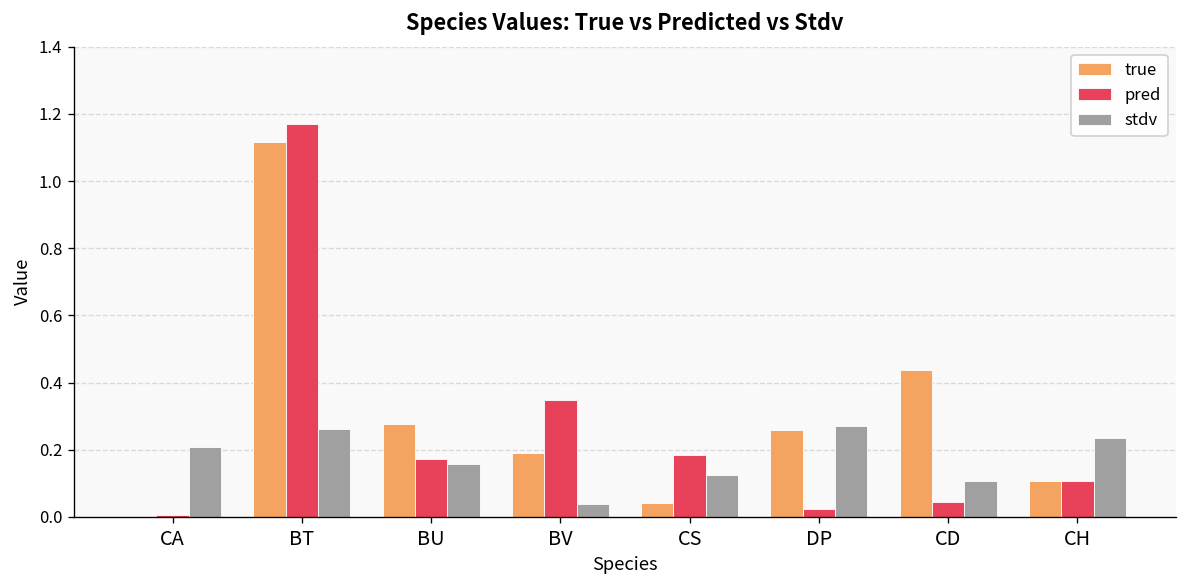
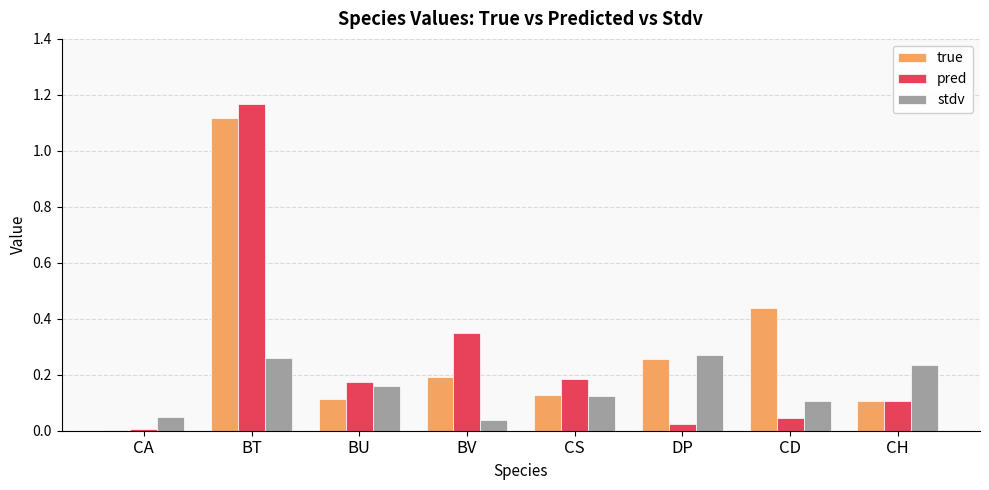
stdv, CA: 0.21 -> 0.05
true, BU: 0.28 -> 0.11
true, CS: 0.04 -> 0.13
